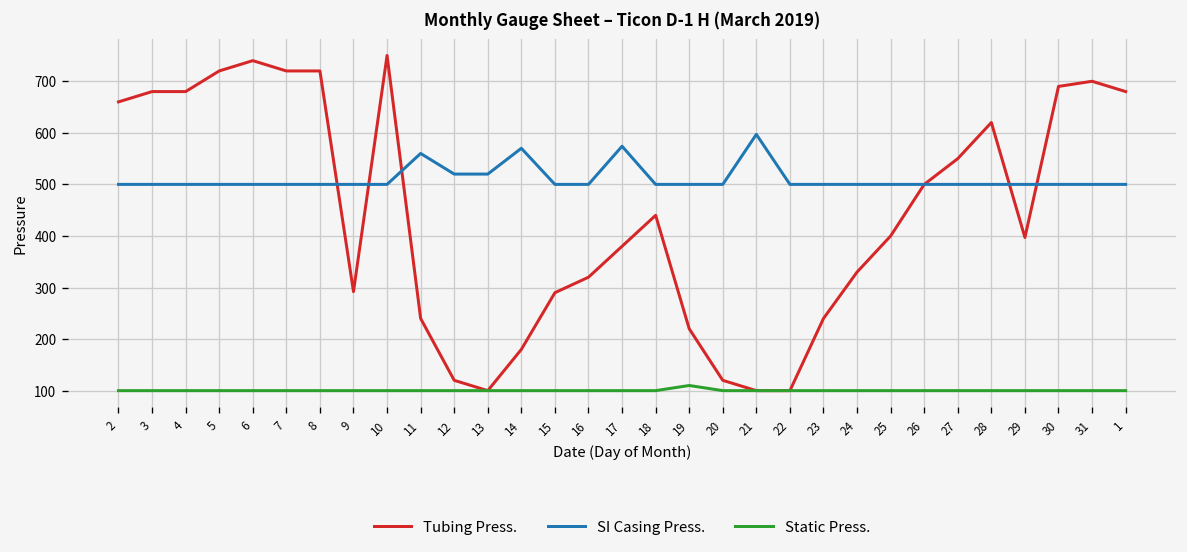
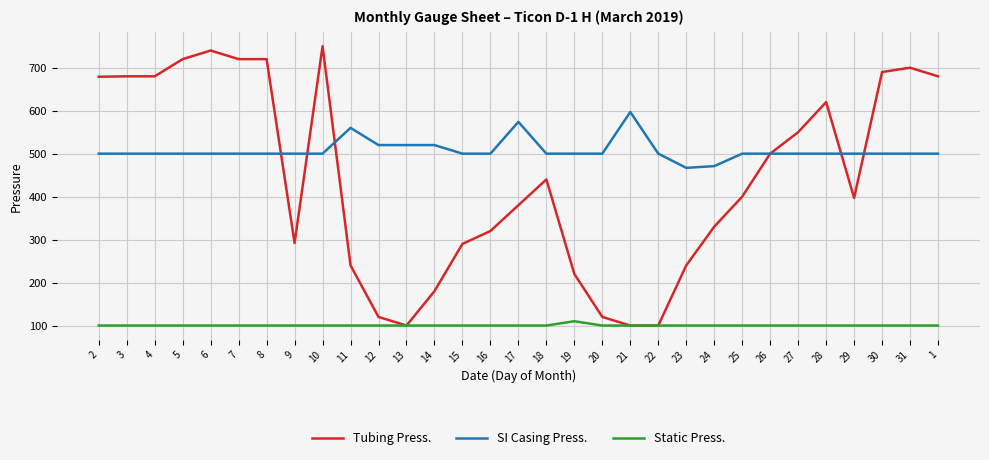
Tubing Press., 2: 660 -> 680
SI Casing Press., 14: 570 -> 520
SI Casing Press., 23: 500 -> 470
SI Casing Press., 24: 500 -> 470
